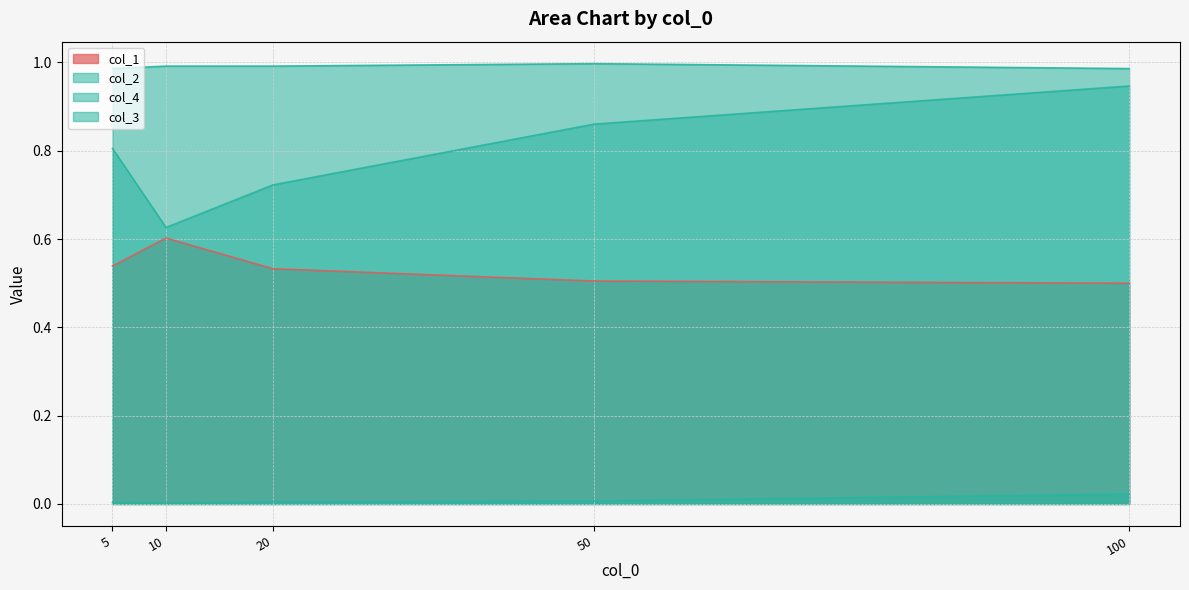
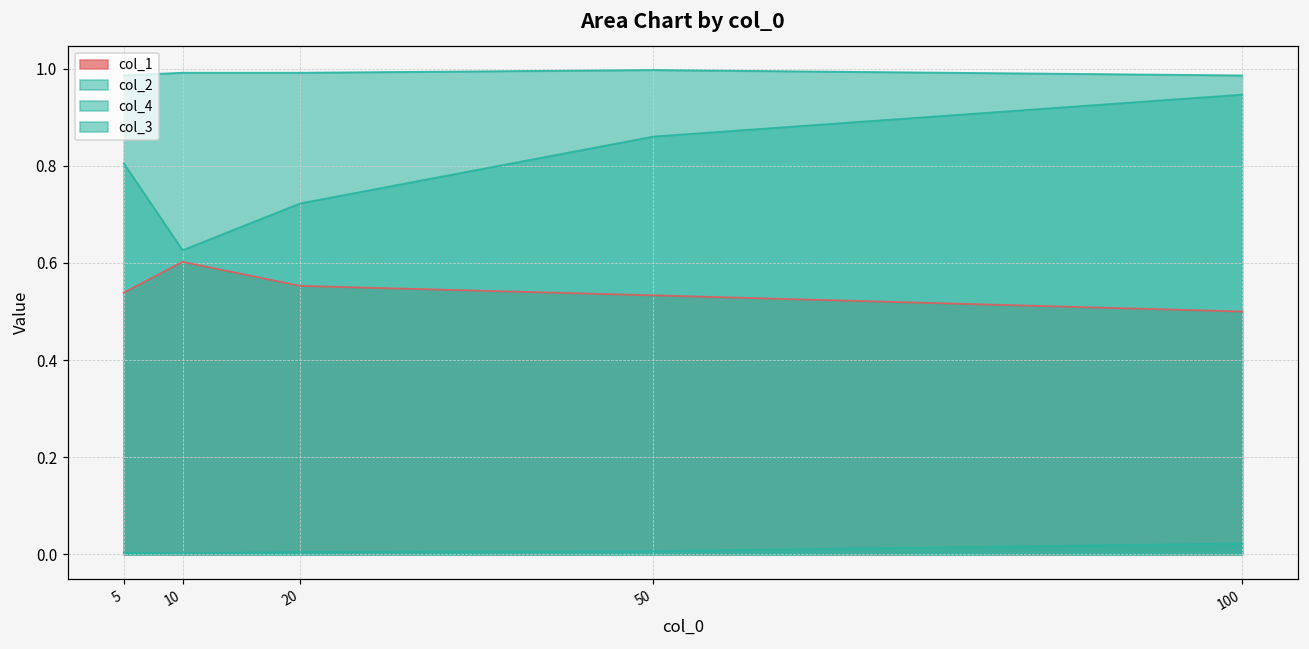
col_1, 20: 0.53 -> 0.55
col_1, 50: 0.50 -> 0.53
